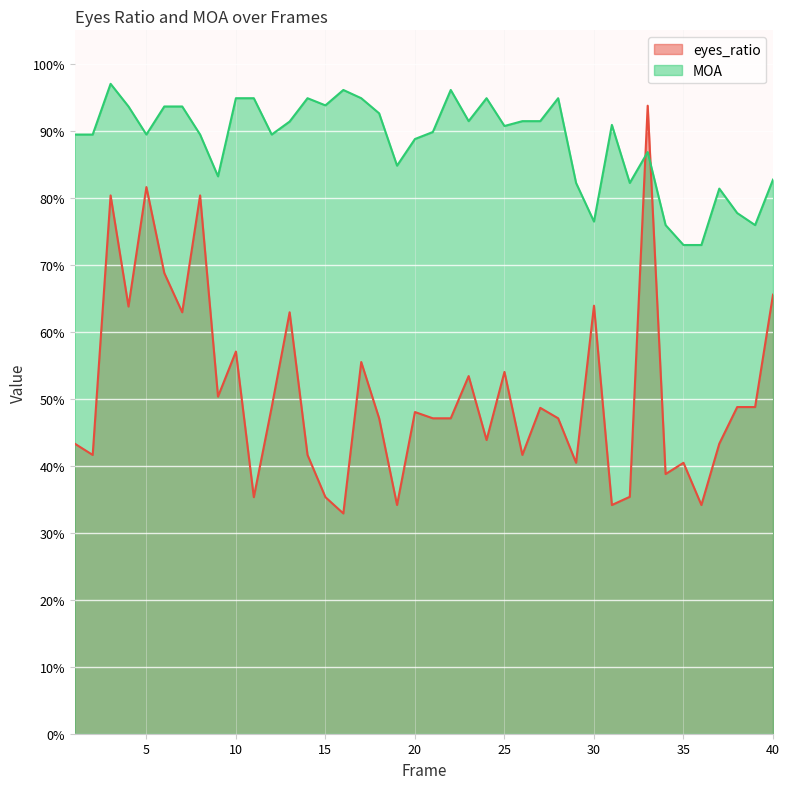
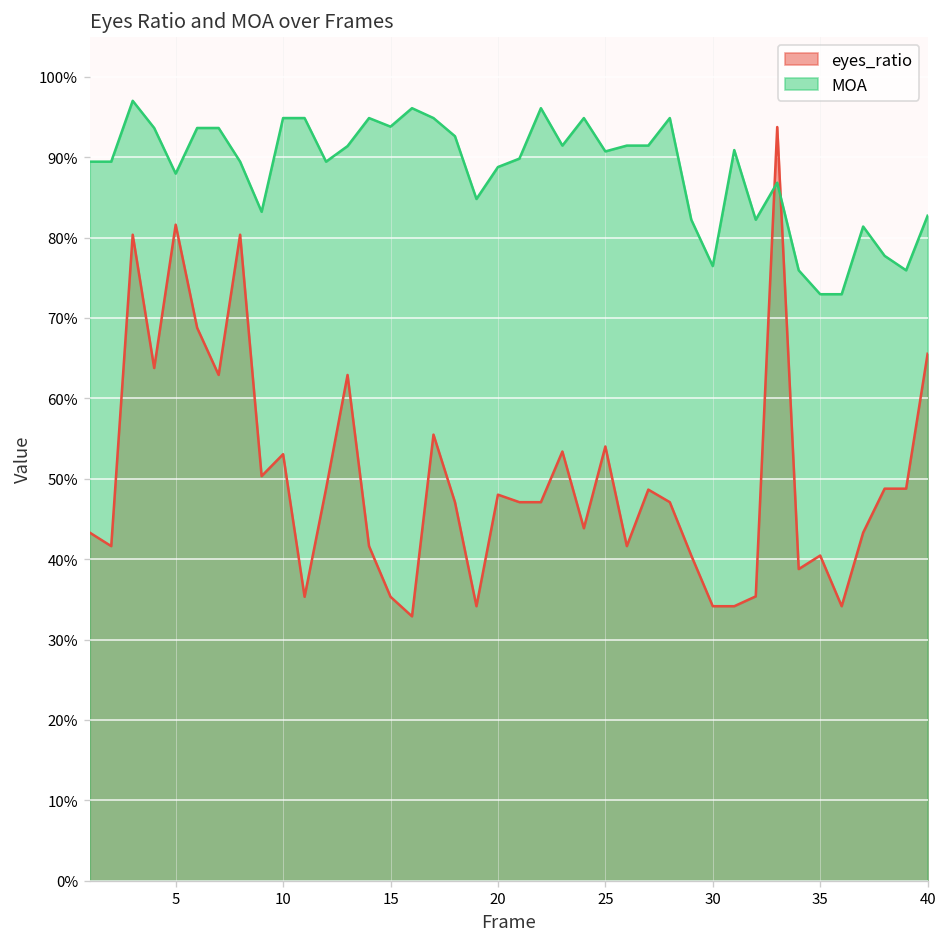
MOA, 5: 89% -> 88%
eyes_ratio, 10: 57% -> 53%
eyes_ratio, 30: 64% -> 34%
